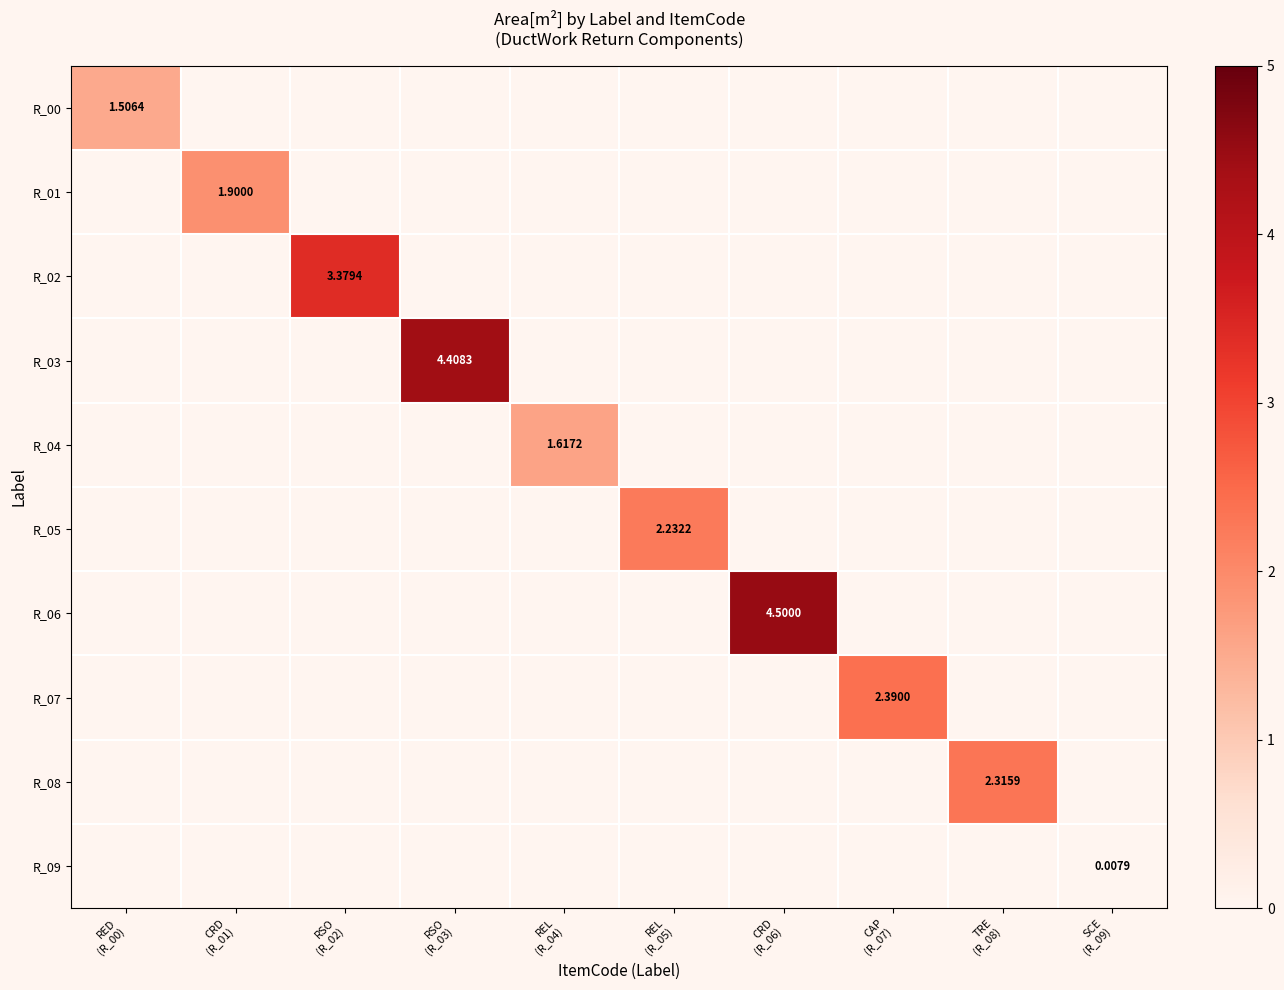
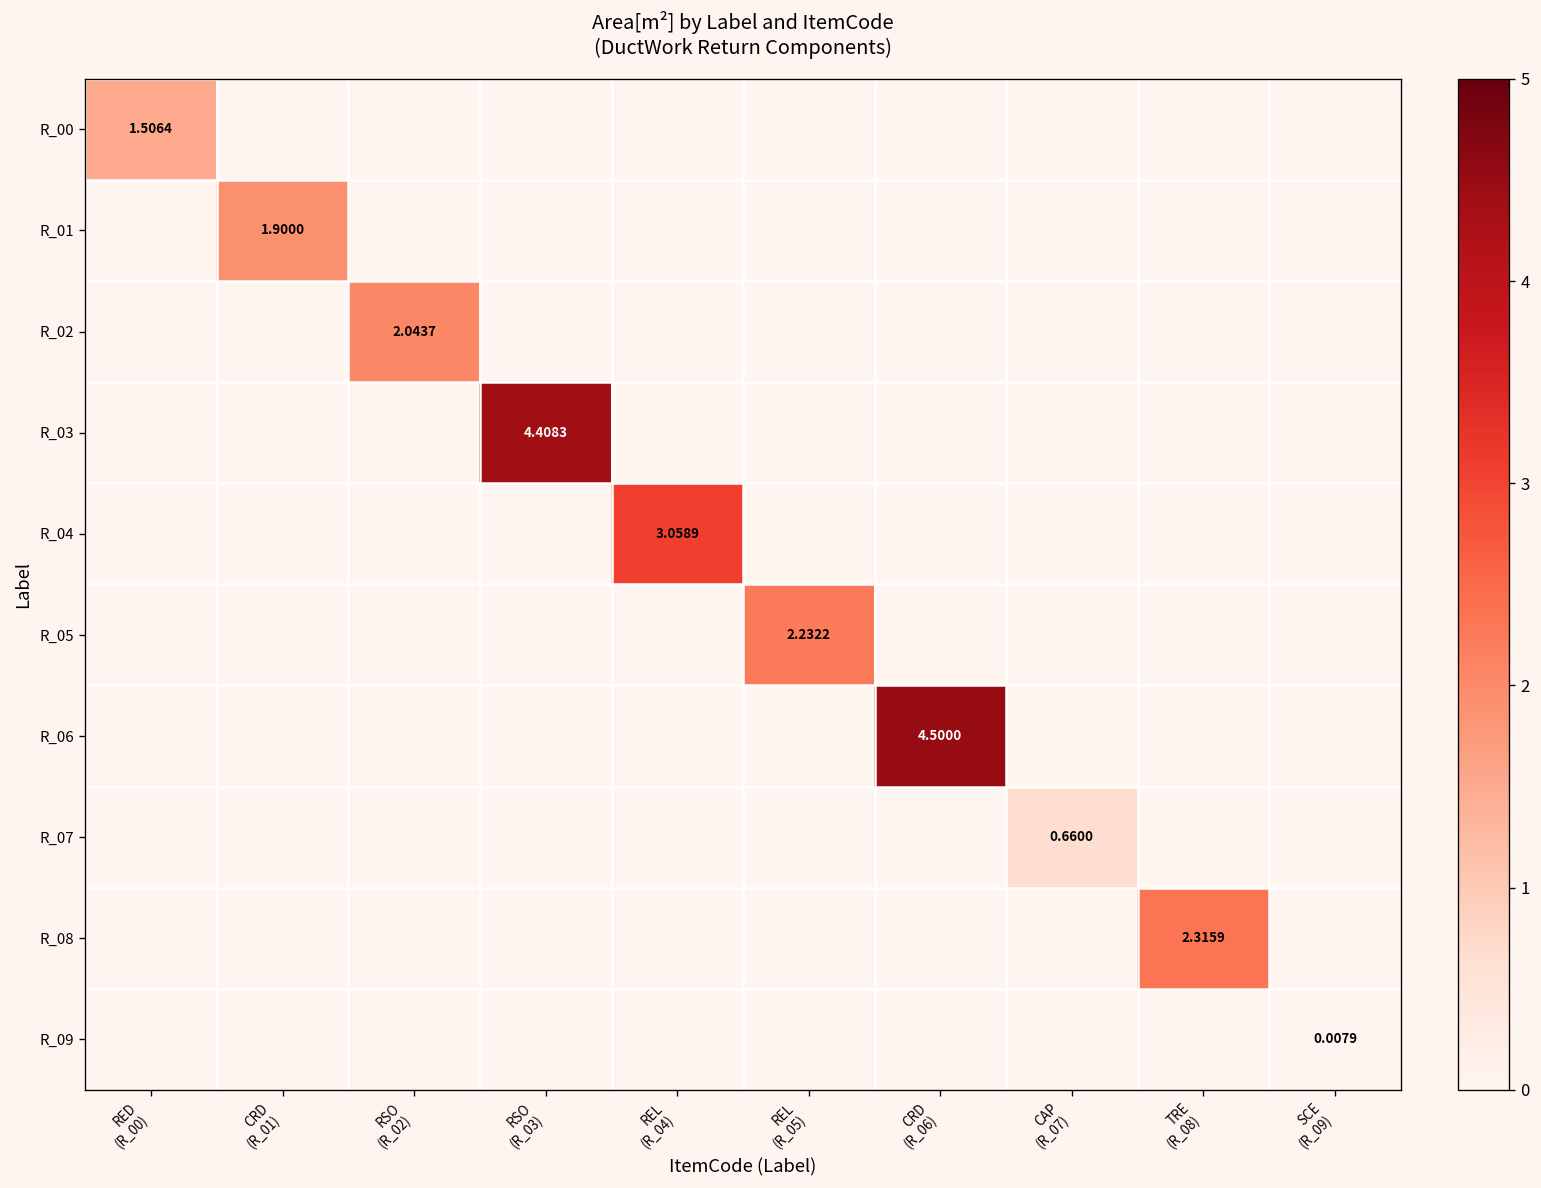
R_02, RSO (R_02): 3.3794 -> 2.0437
R_04, REL (R_04): 1.6172 -> 3.0589
R_07, CAP (R_07): 2.3900 -> 0.6600
